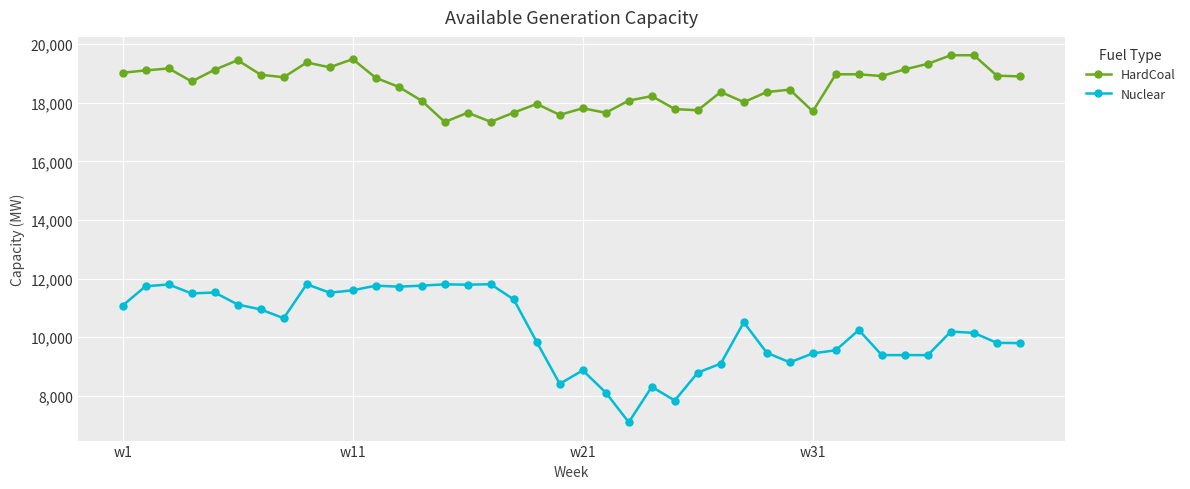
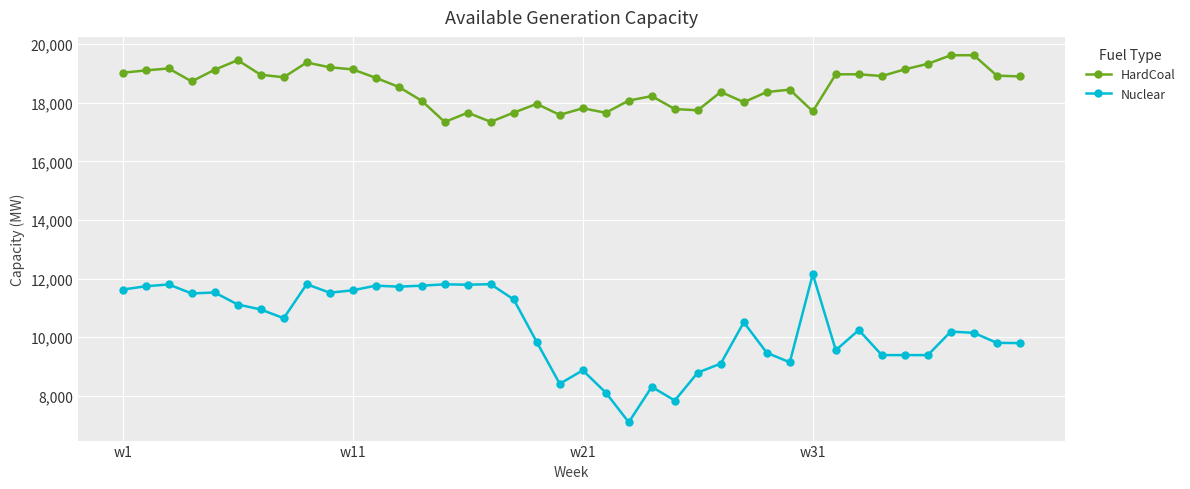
Nuclear, w1: 11,100 -> 11,600
HardCoal, w11: 19,500 -> 19,100
Nuclear, w31: 9,400 -> 12,200
